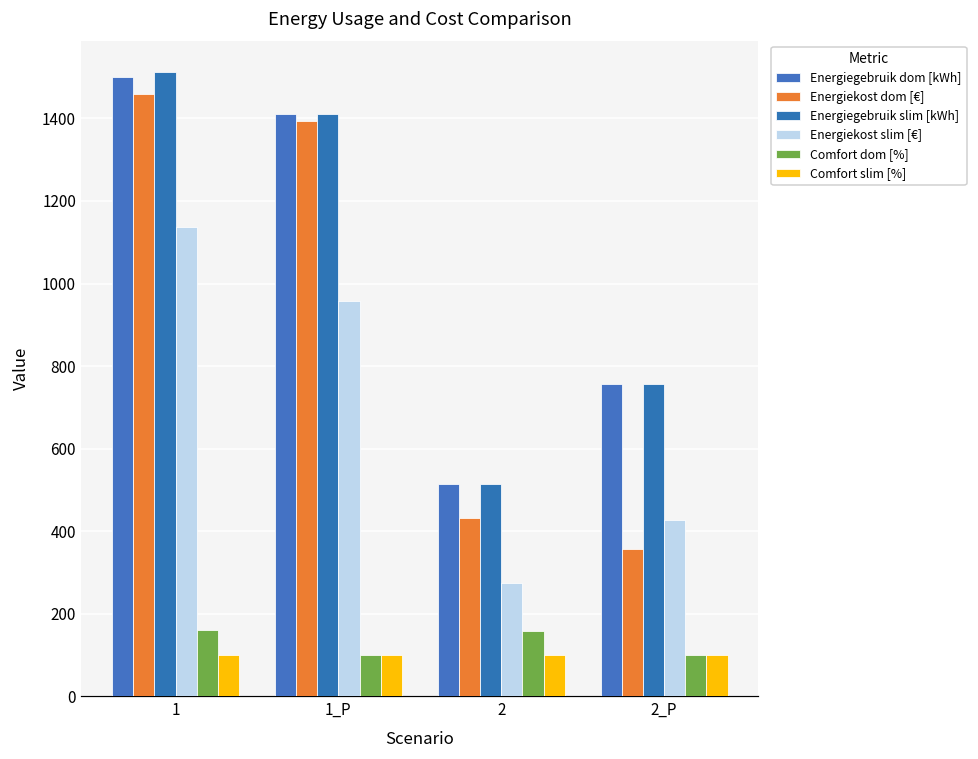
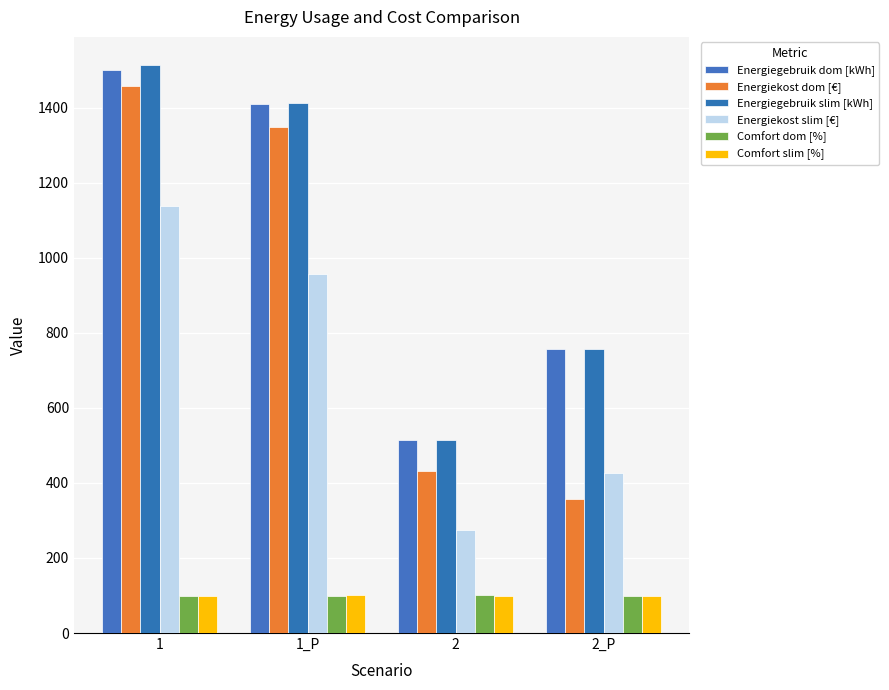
Comfort dom [%], 1: 160 -> 100
Energiekost dom [€], 1_P: 1390 -> 1350
Comfort dom [%], 2: 160 -> 100
